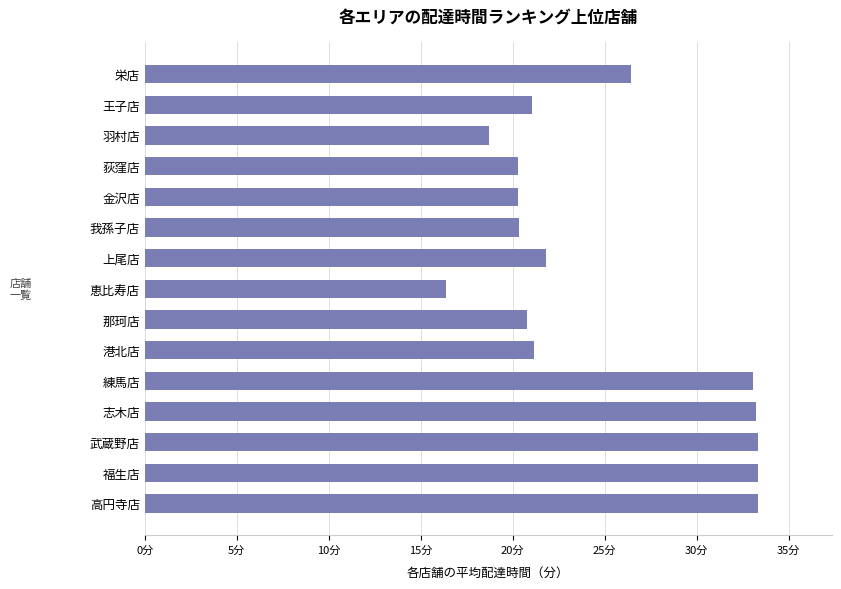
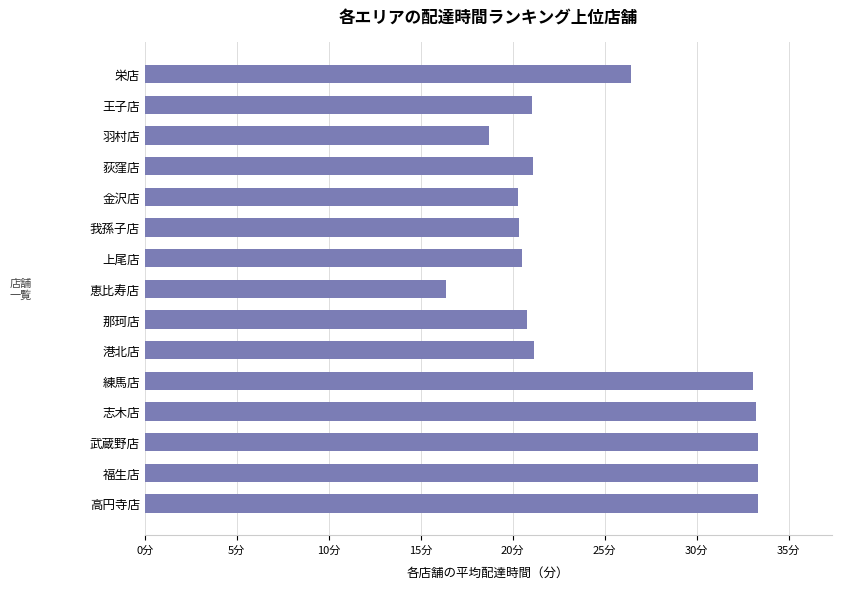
荻窪店: 20.3分 -> 21.1分
上尾店: 21.8分 -> 20.5分
